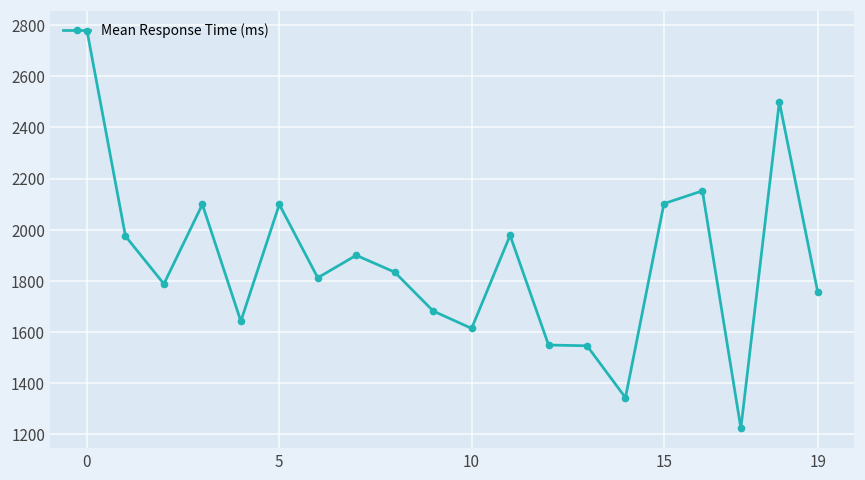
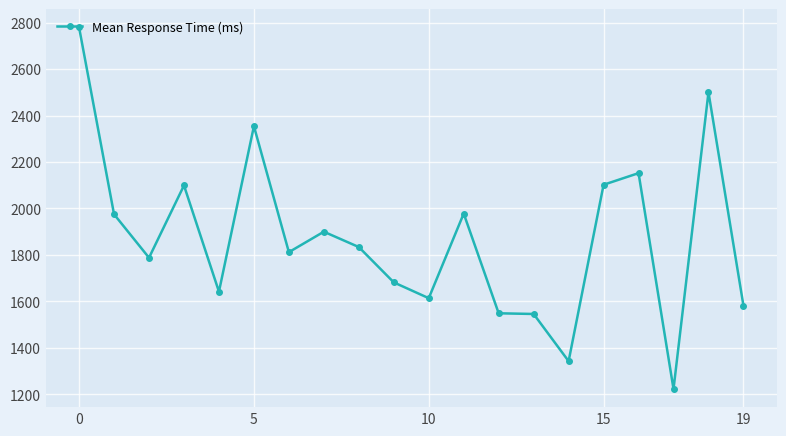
5: 2100 -> 2350
19: 1760 -> 1580
